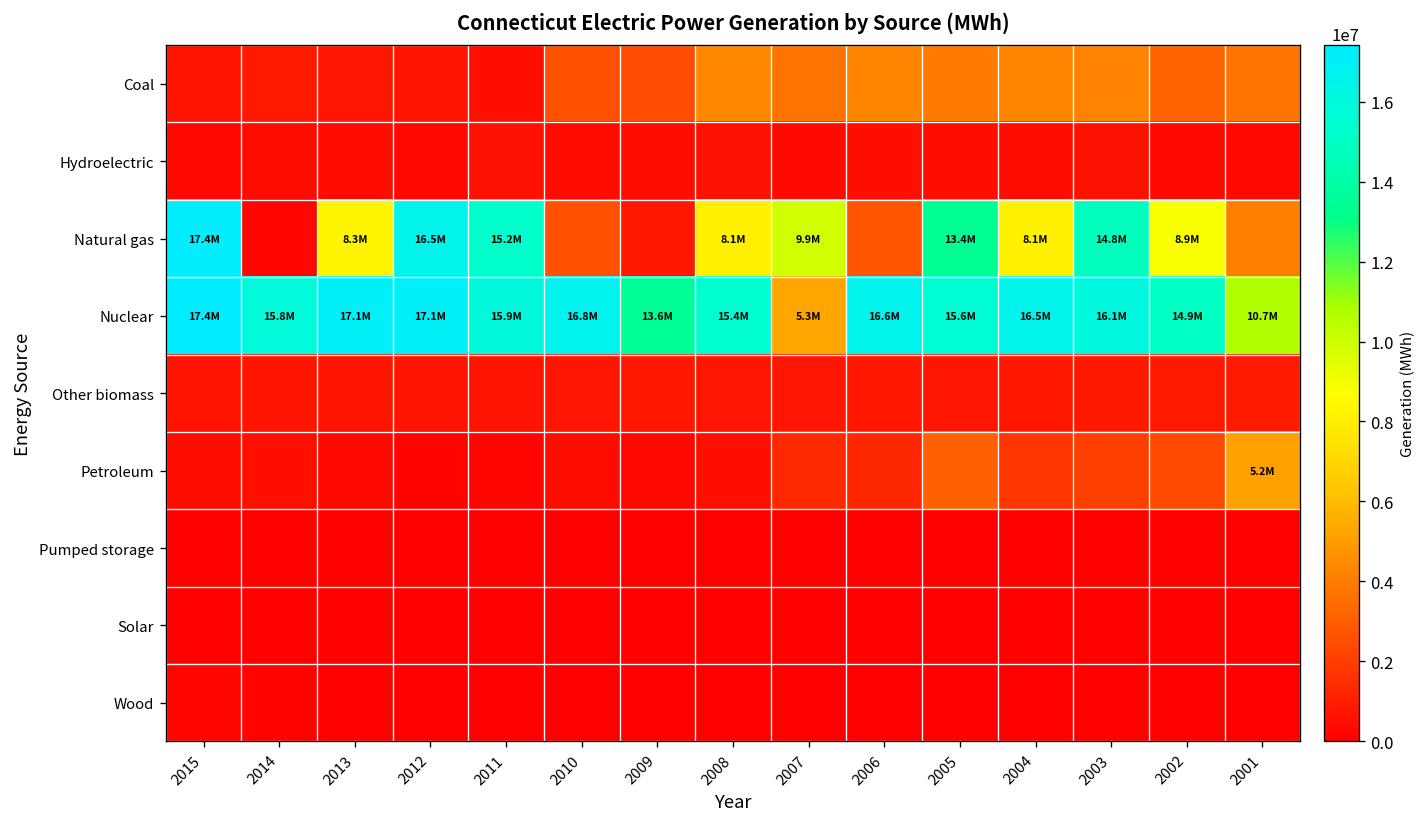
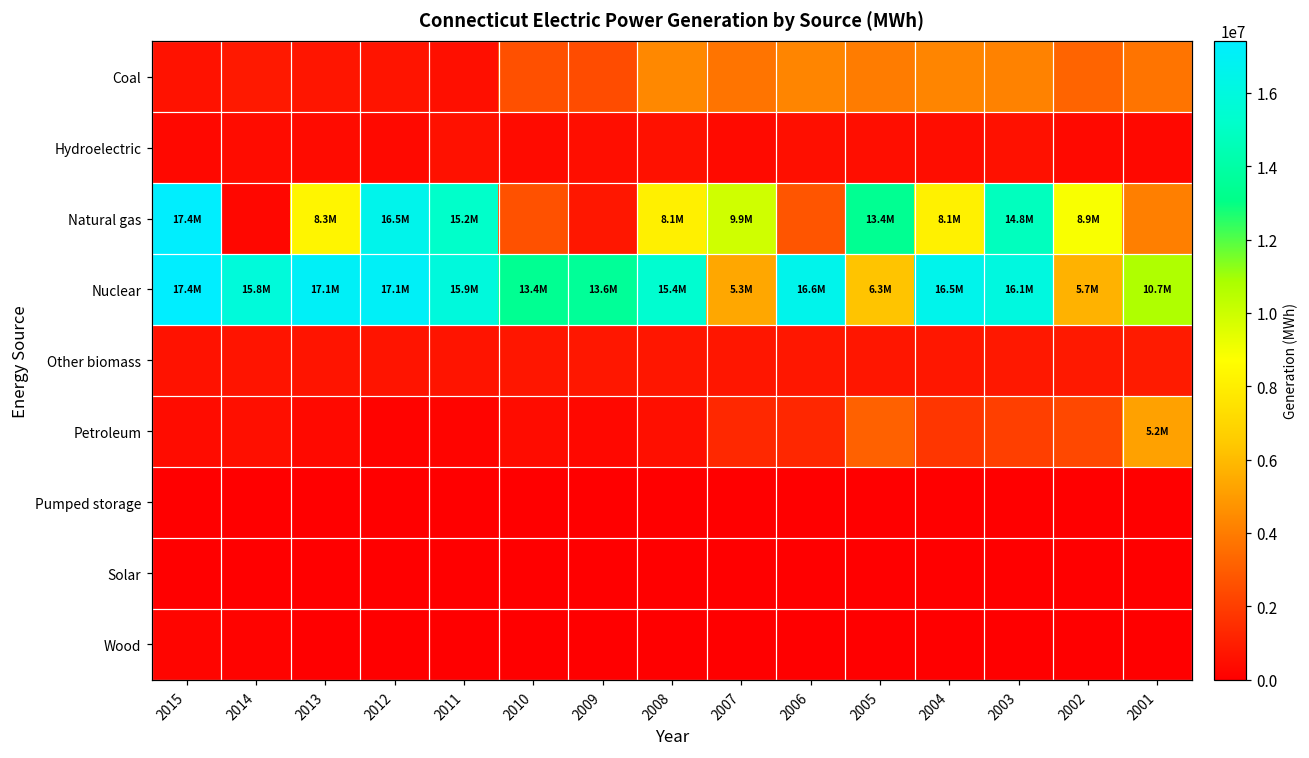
Nuclear, 2010: 16.8M -> 13.4M
Nuclear, 2005: 15.6M -> 6.3M
Nuclear, 2002: 14.9M -> 5.7M
